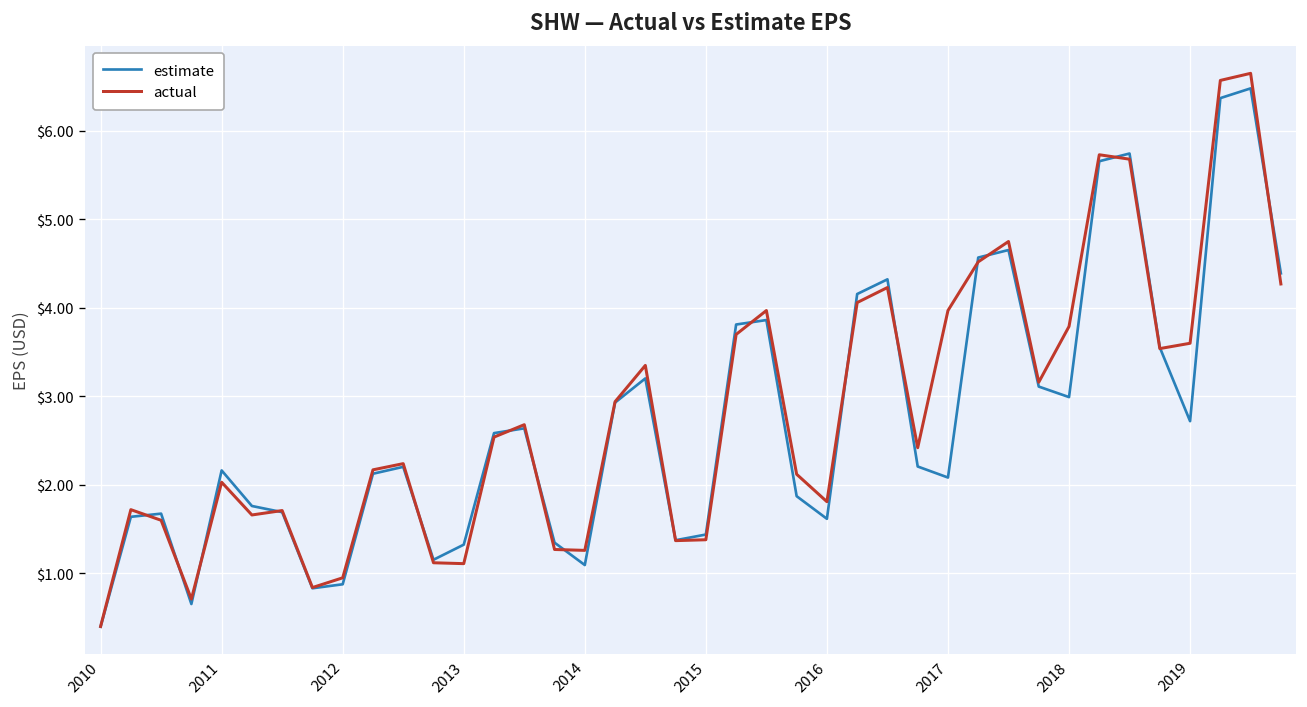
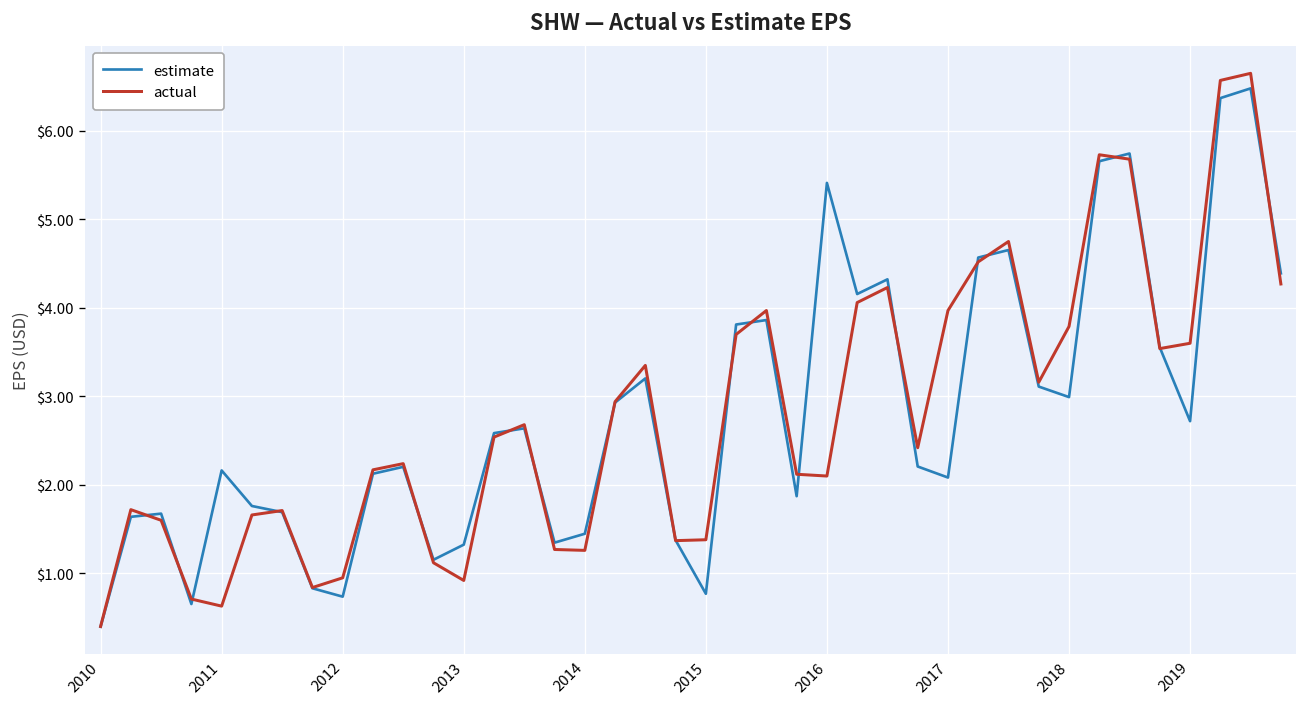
actual, 2011: $2.0 -> $0.6
estimate, 2012: $0.9 -> $0.7
actual, 2013: $1.1 -> $0.9
estimate, 2014: $1.1 -> $1.4
estimate, 2015: $1.4 -> $0.8
estimate, 2016: $1.6 -> $5.4
actual, 2016: $1.8 -> $2.1
